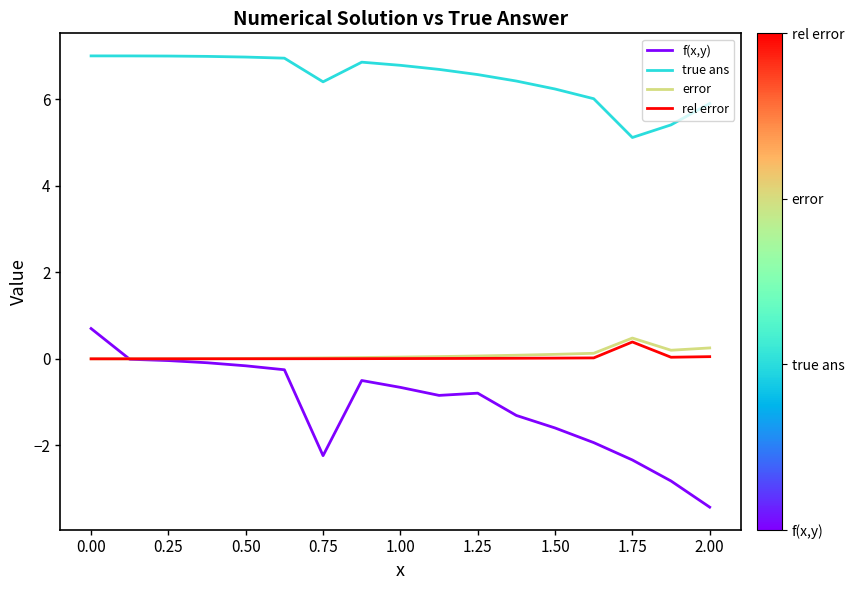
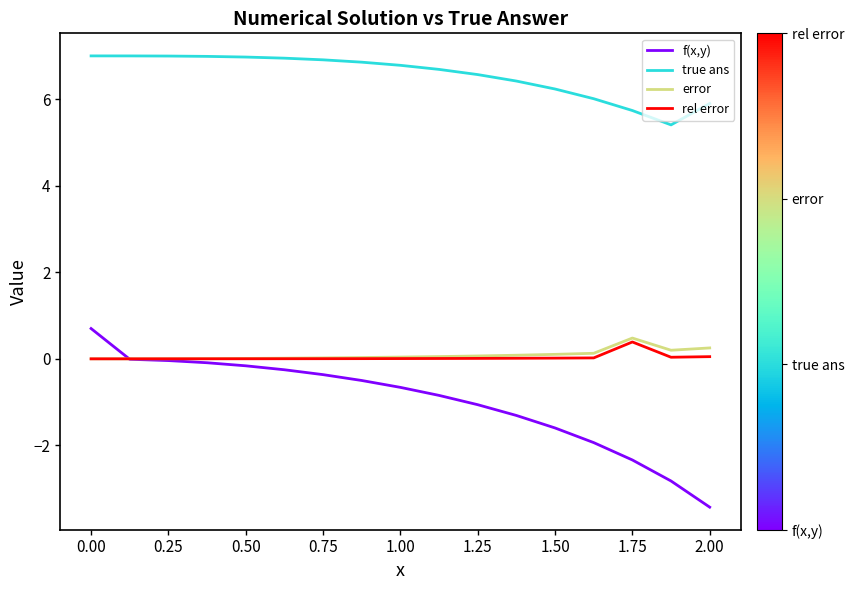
f(x,y), 0.75: -2.2 -> -0.4
true ans, 0.75: 6.4 -> 6.9
f(x,y), 1.25: -0.8 -> -1.1
true ans, 1.75: 5.1 -> 5.7
